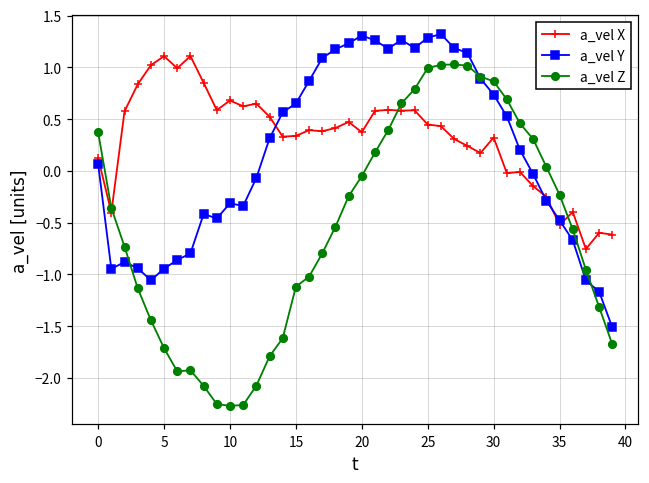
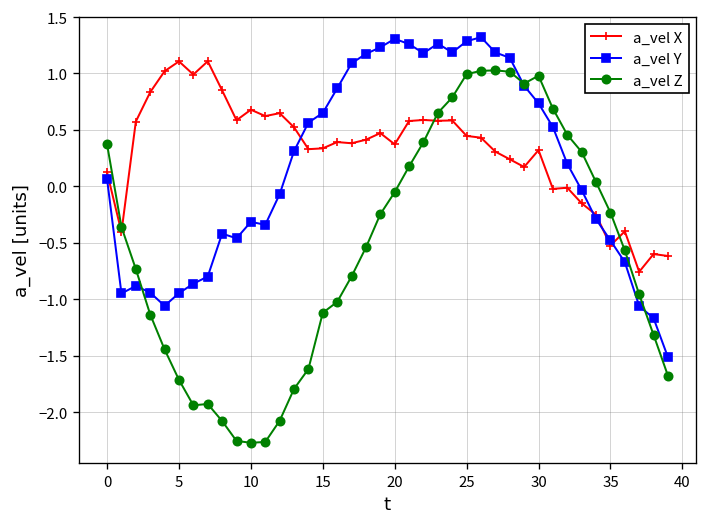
a_vel Z, 30: 0.9 -> 1.0
